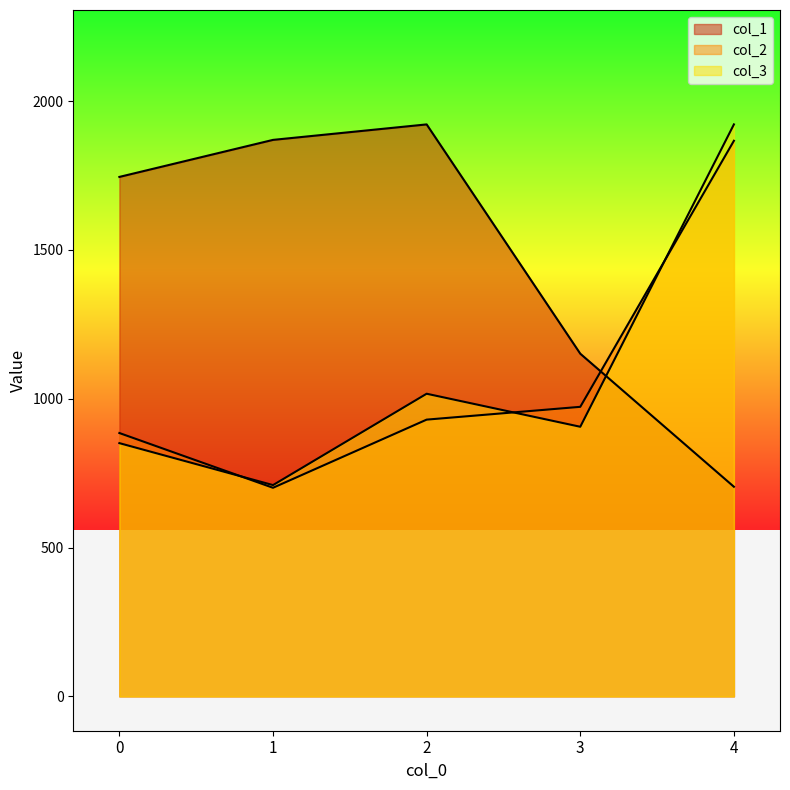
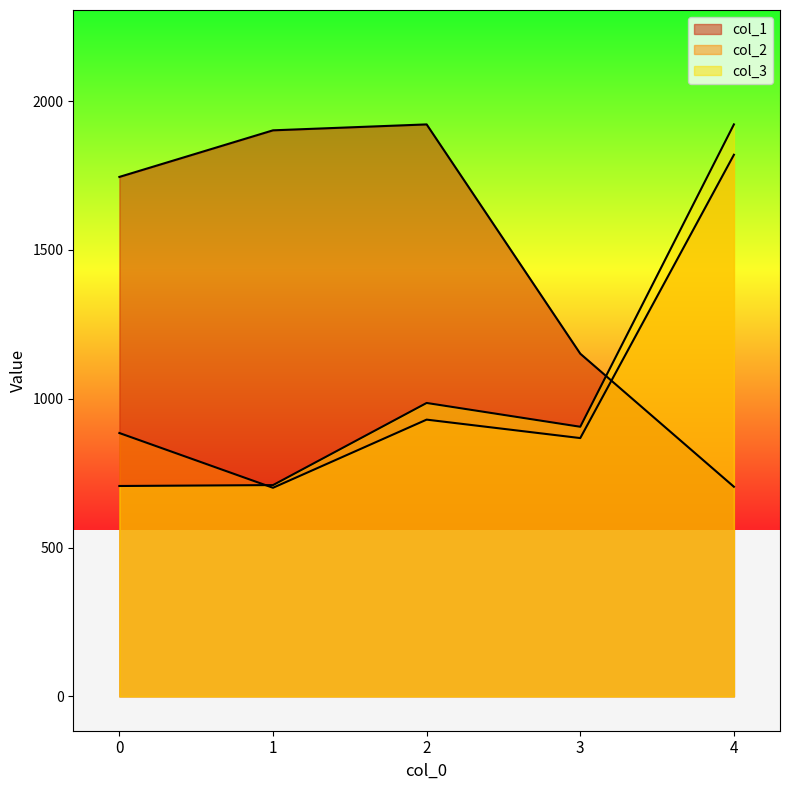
col_3, 0: 850 -> 710
col_1, 1: 1870 -> 1900
col_3, 2: 1020 -> 990
col_2, 3: 970 -> 870
col_2, 4: 1870 -> 1820
